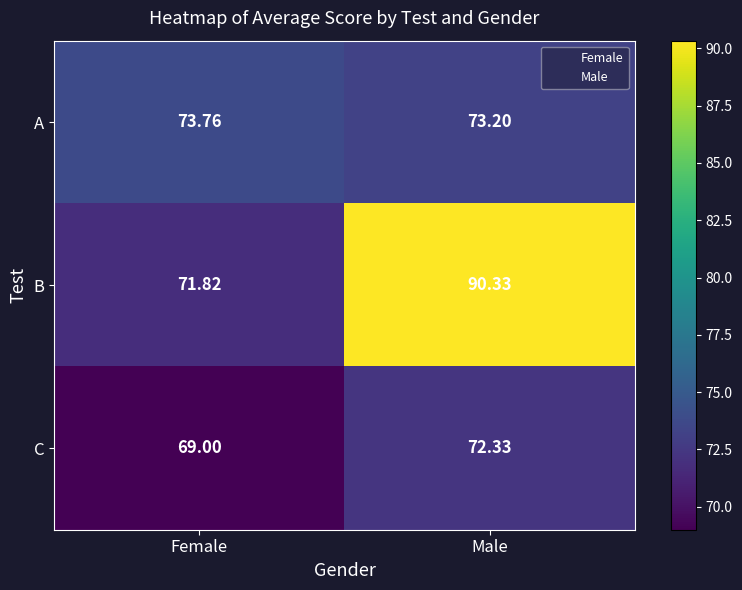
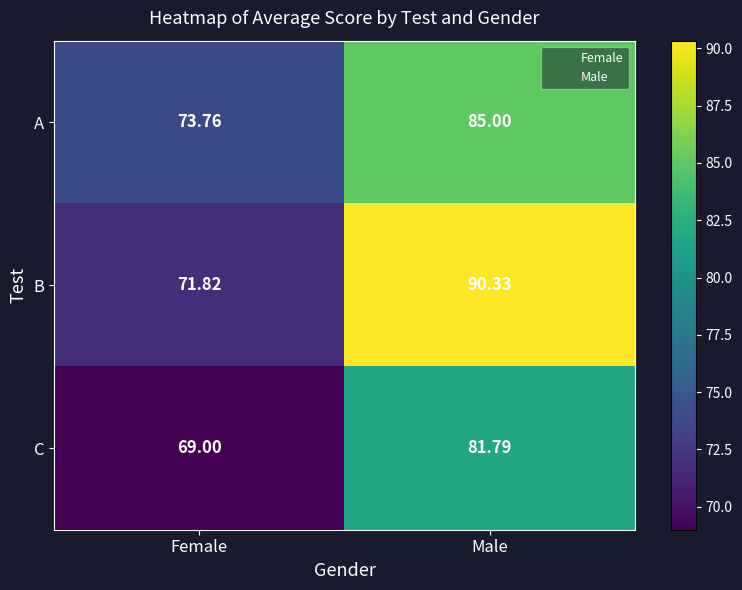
A, Male: 73.20 -> 85.00
C, Male: 72.33 -> 81.79
